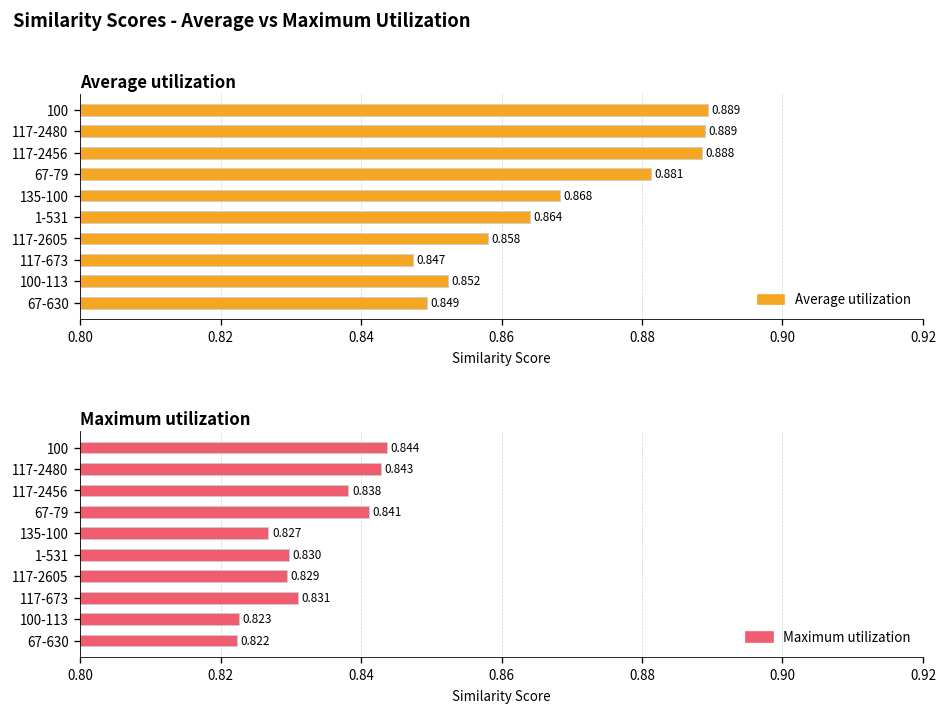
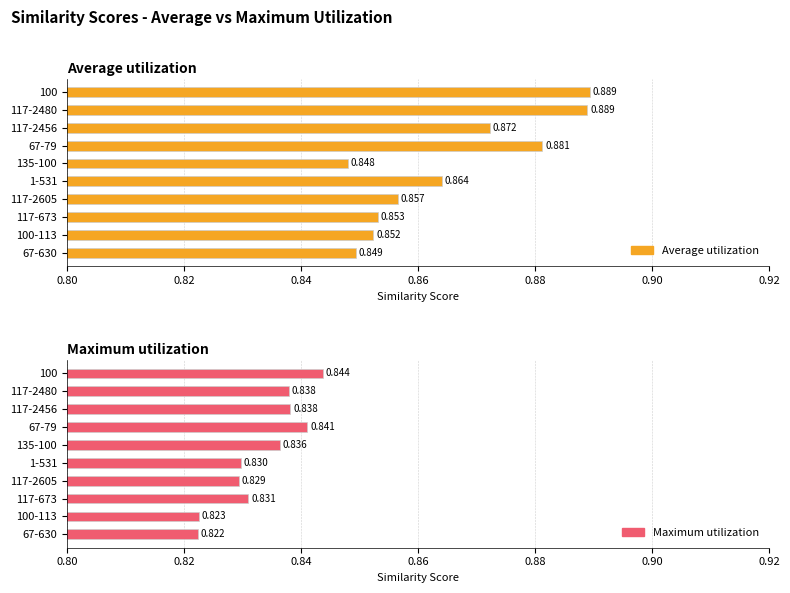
Average utilization, 117-2456: 0.888 -> 0.872
Average utilization, 135-100: 0.868 -> 0.848
Average utilization, 117-2605: 0.858 -> 0.857
Average utilization, 117-673: 0.847 -> 0.853
Maximum utilization, 117-2480: 0.843 -> 0.838
Maximum utilization, 135-100: 0.827 -> 0.836
